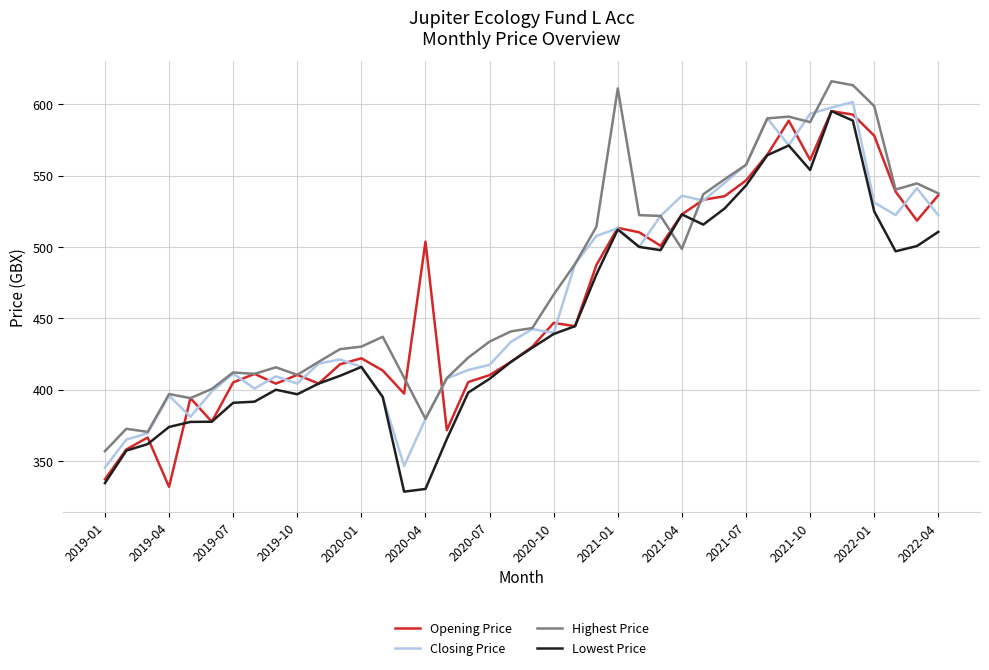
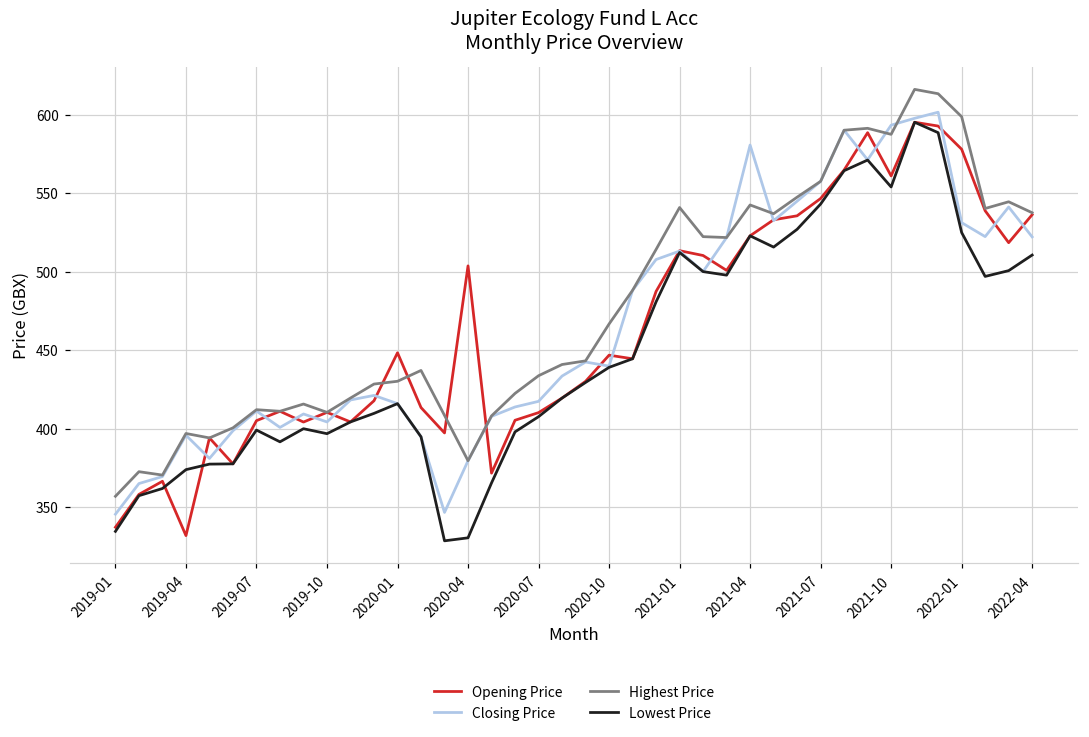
Lowest Price, 2019-07: 391 -> 399
Opening Price, 2020-01: 422 -> 448
Highest Price, 2021-01: 611 -> 541
Closing Price, 2021-04: 536 -> 581
Highest Price, 2021-04: 499 -> 542
